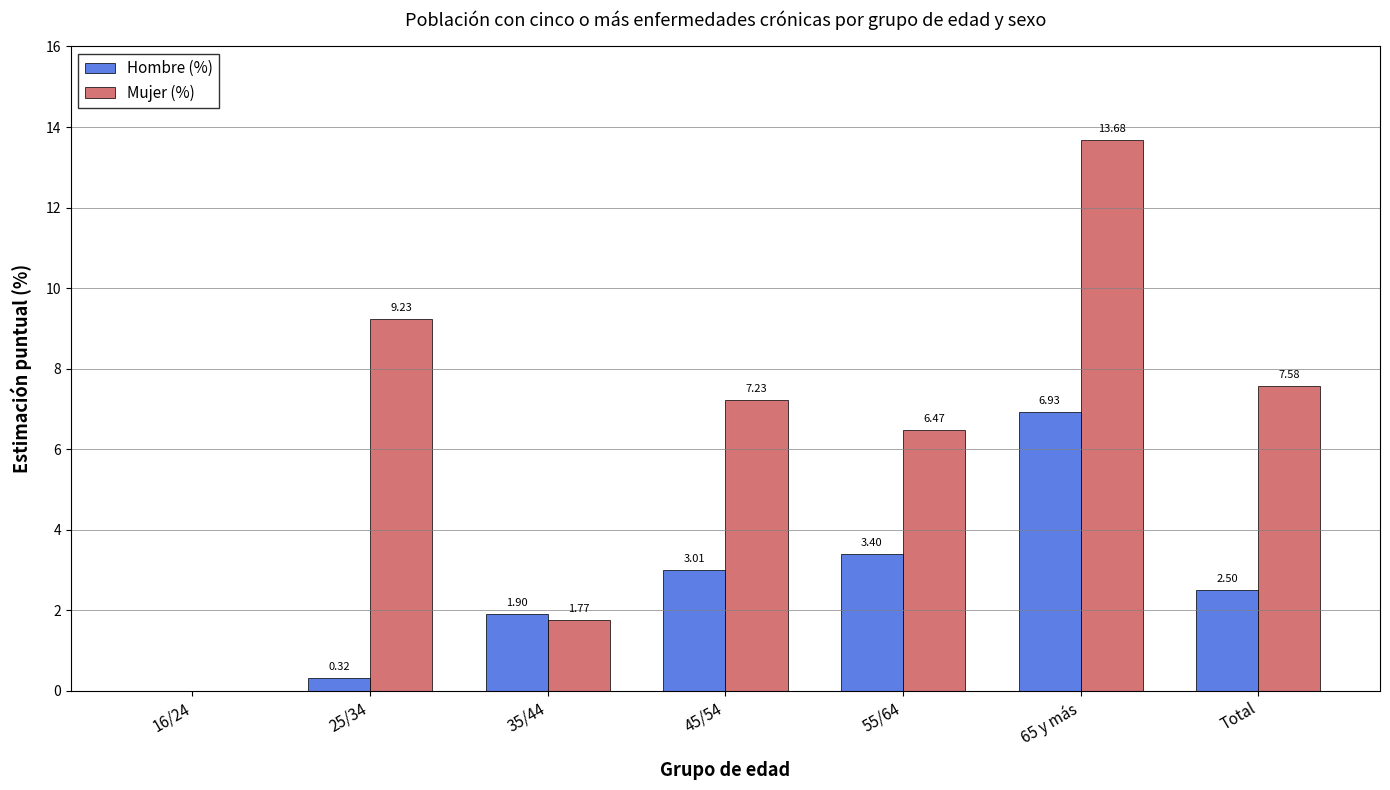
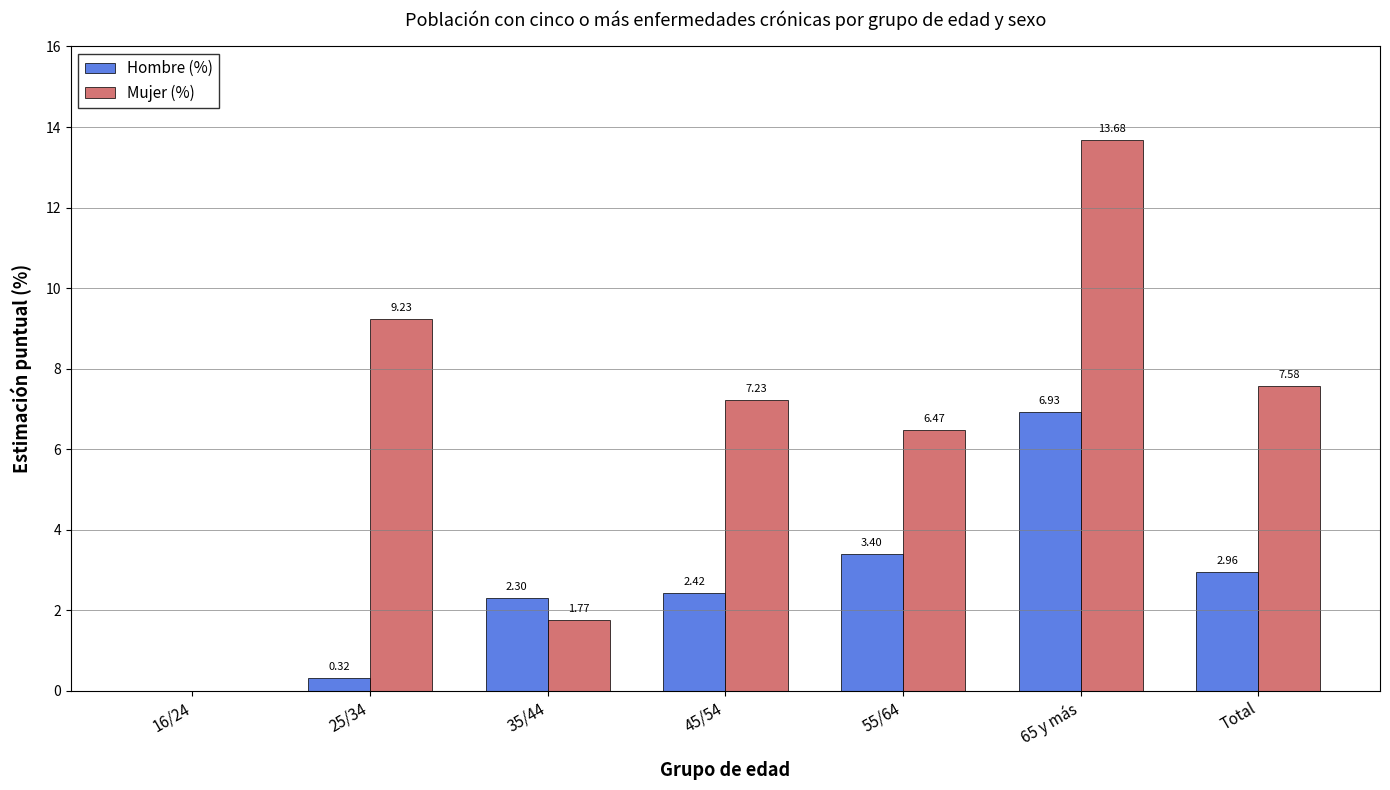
Hombre (%), 35/44: 1.90 -> 2.30
Hombre (%), 45/54: 3.01 -> 2.42
Hombre (%), Total: 2.50 -> 2.96
